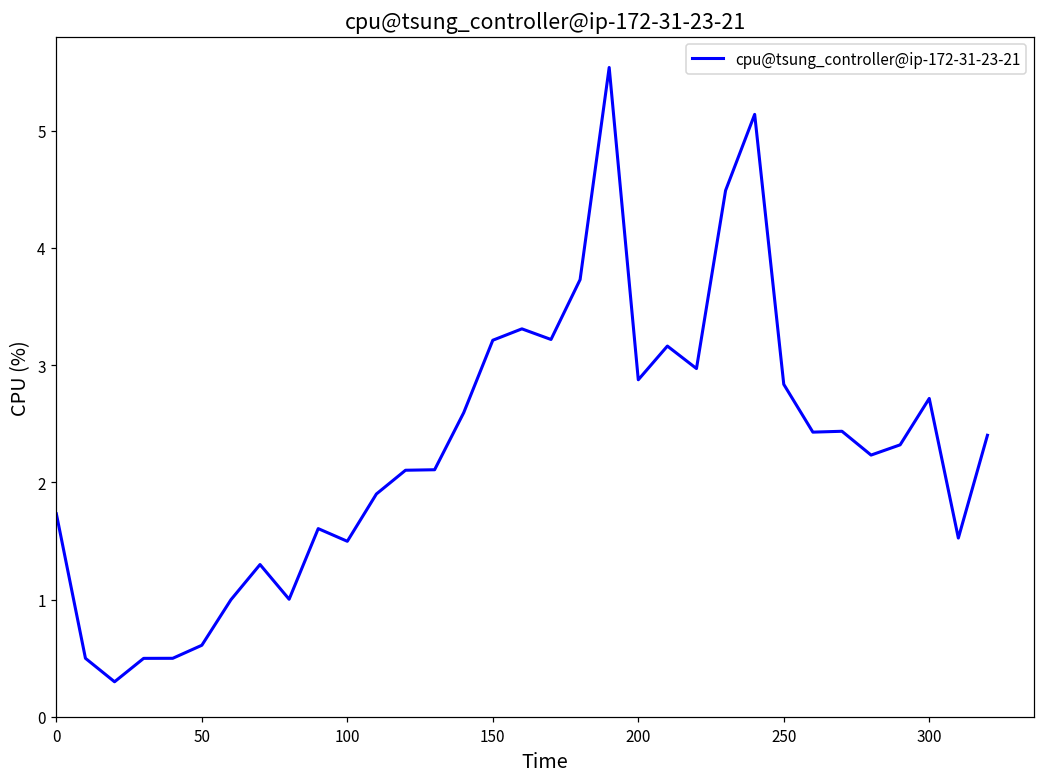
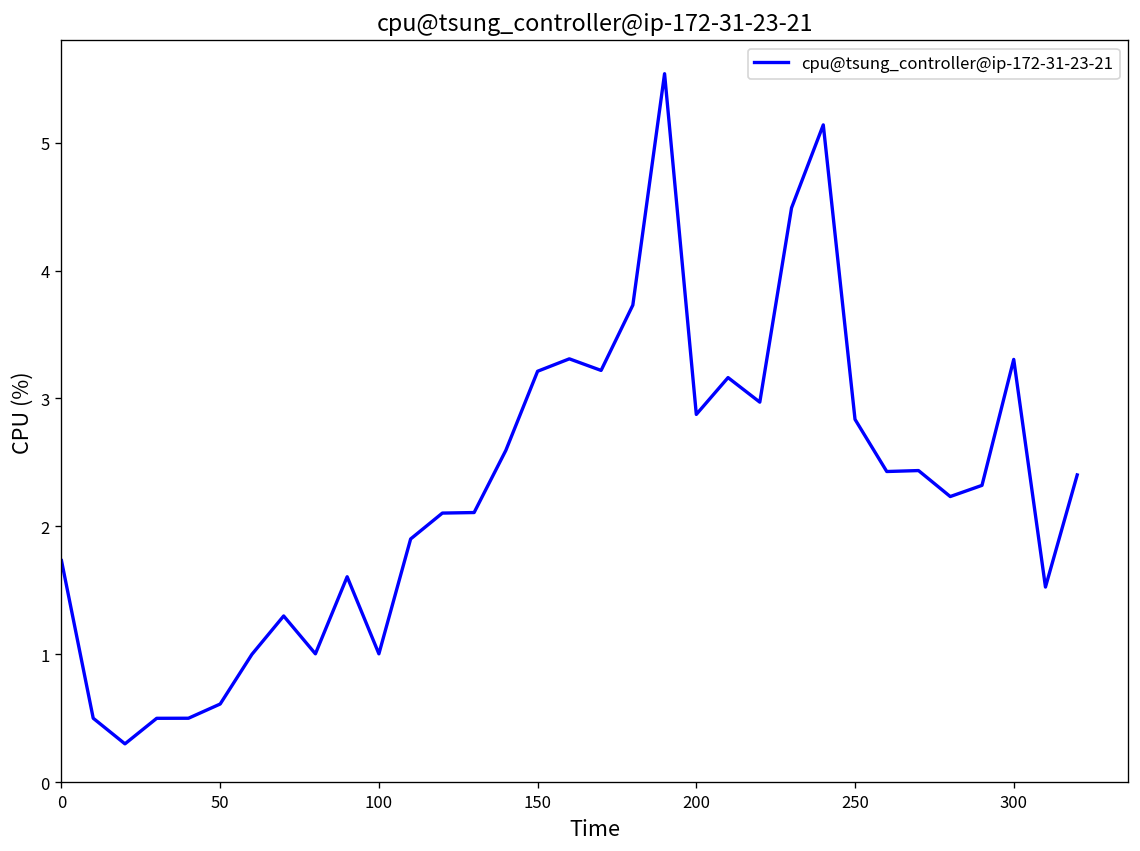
100: 1.50 -> 1.00
300: 2.72 -> 3.31
